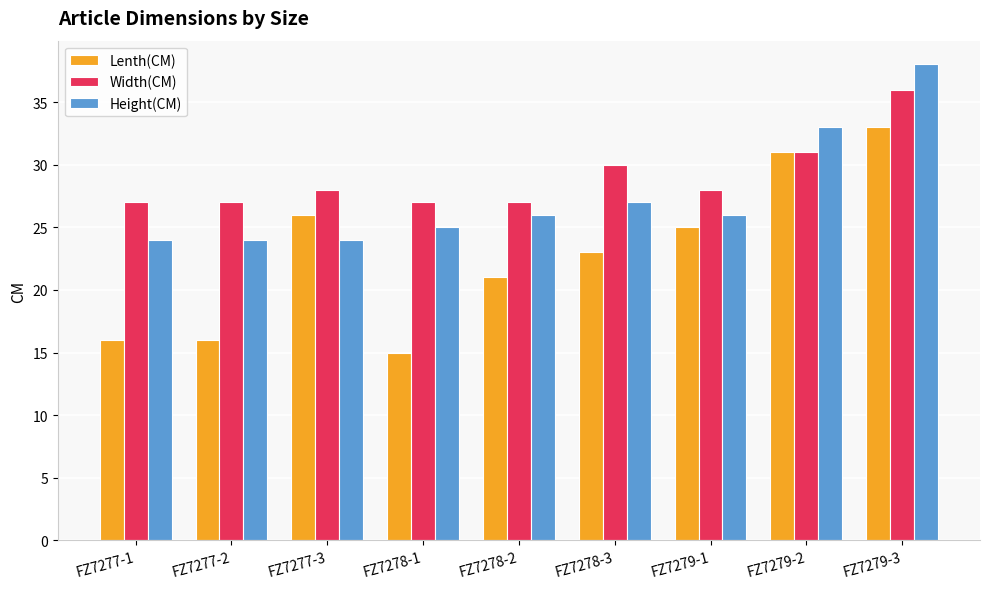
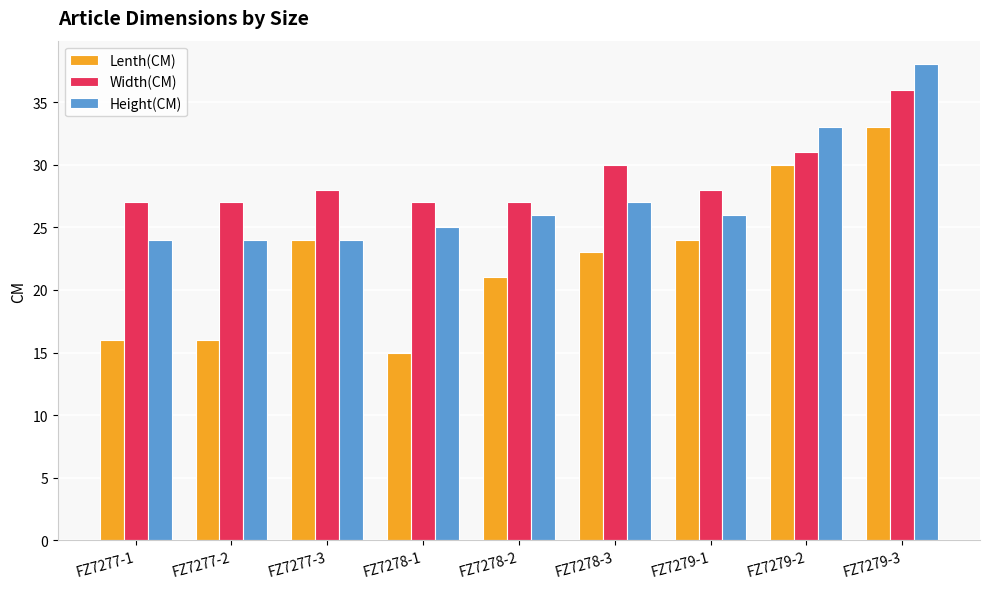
Lenth(CM), FZ7277-3: 26 -> 24
Lenth(CM), FZ7279-1: 25 -> 24
Lenth(CM), FZ7279-2: 31 -> 30
